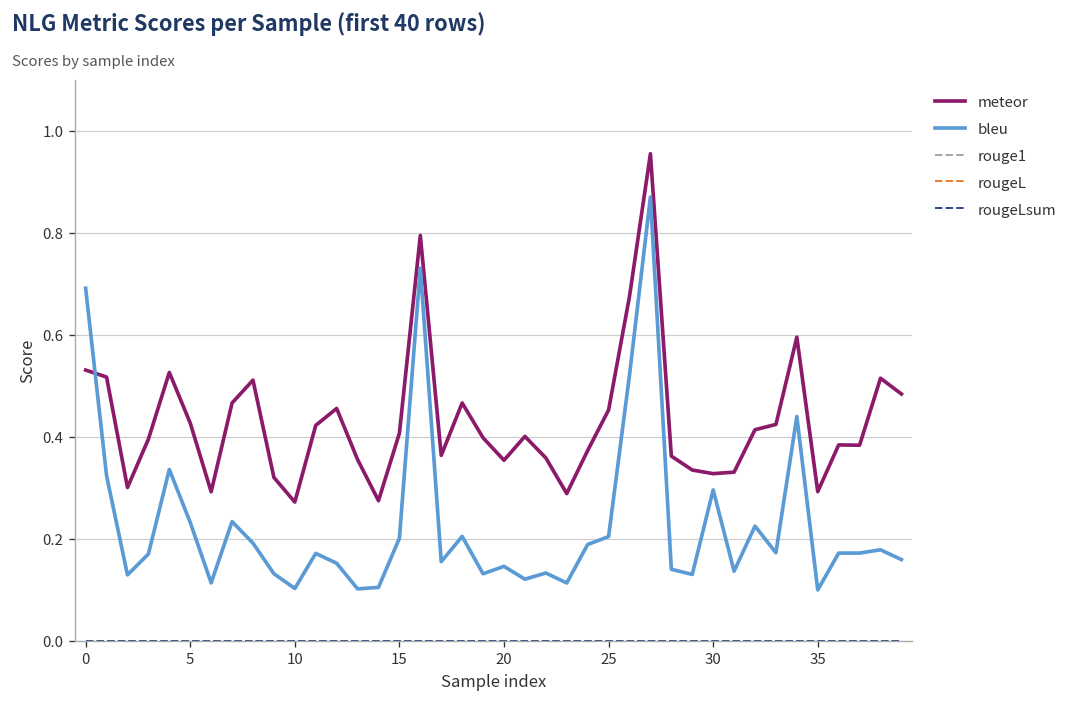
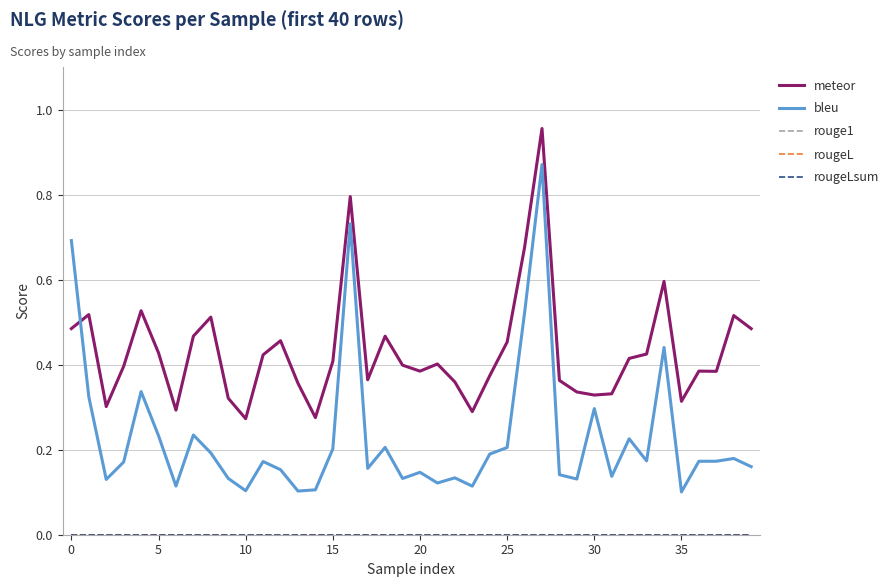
meteor, 0: 0.53 -> 0.48
meteor, 20: 0.35 -> 0.38
meteor, 35: 0.29 -> 0.31
